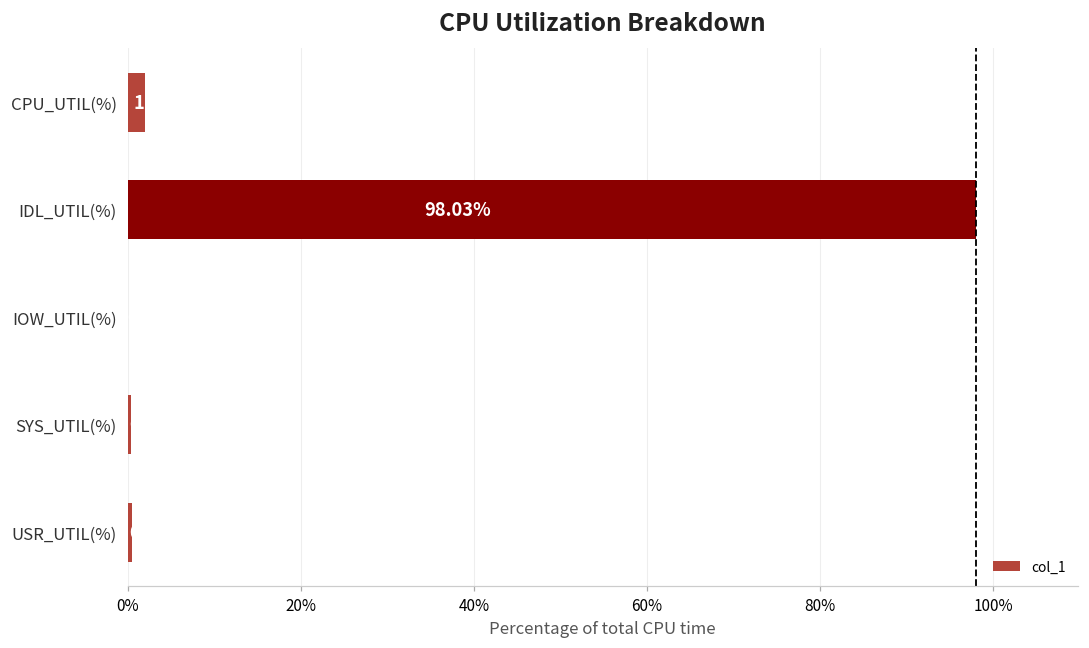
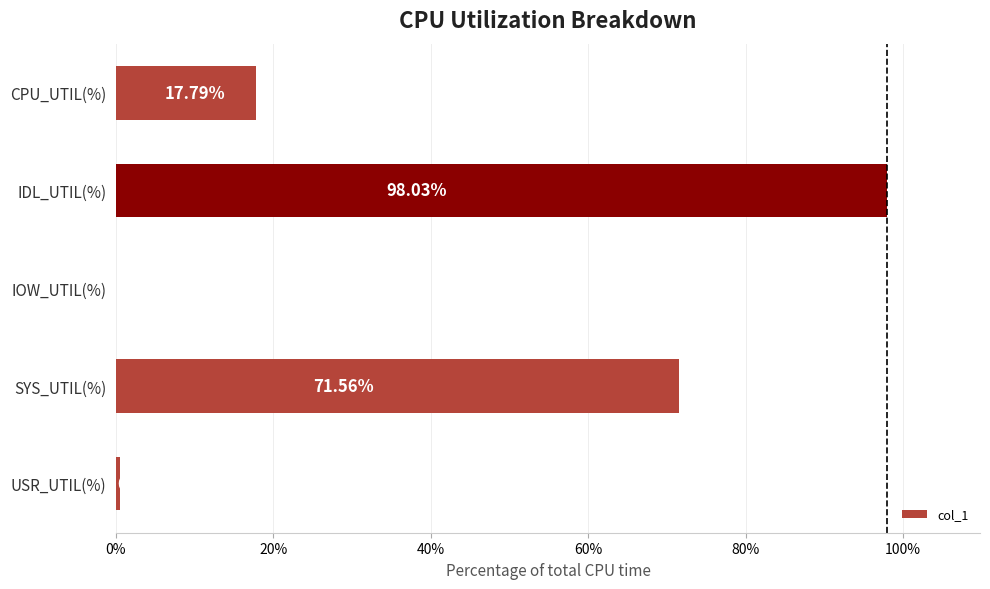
CPU_UTIL(%): 2% -> 18%
SYS_UTIL(%): 0% -> 72%
